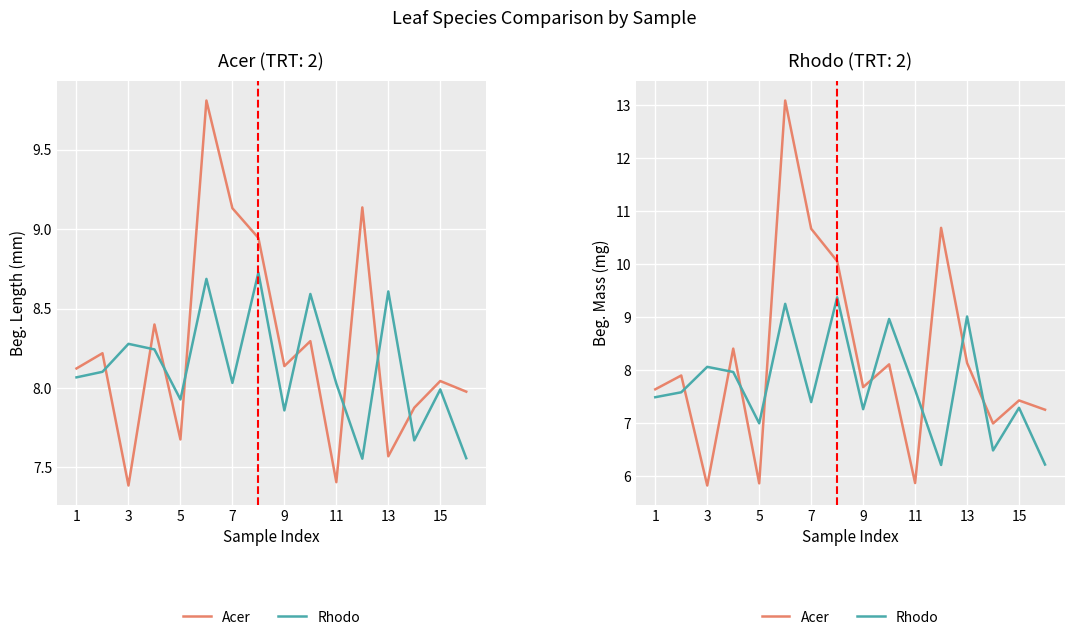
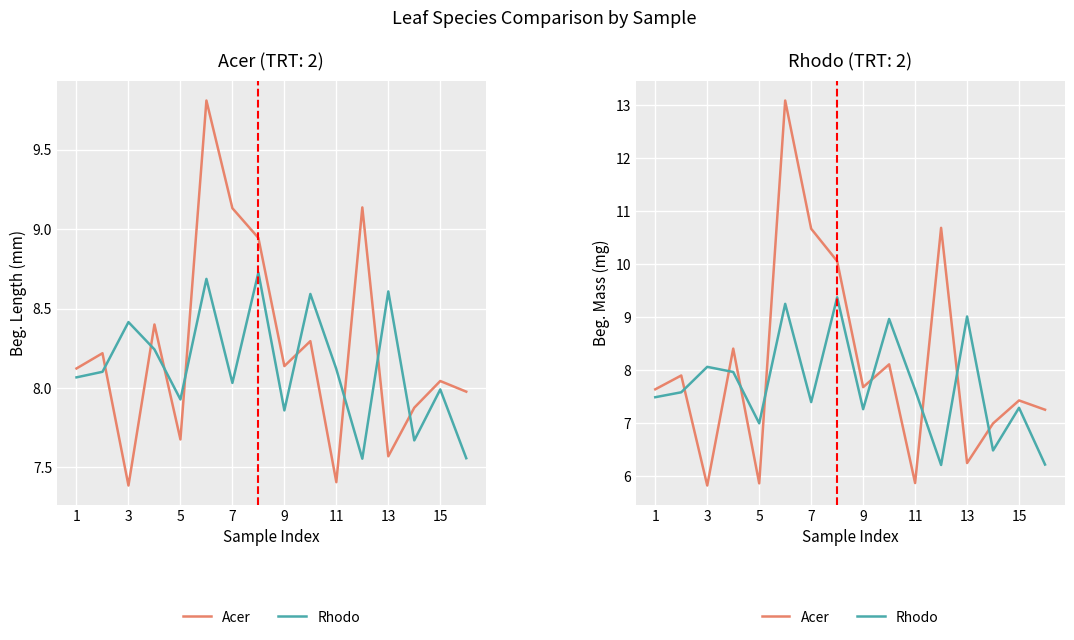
Acer (TRT: 2), Rhodo, 3: 8.28 -> 8.42
Acer (TRT: 2), Rhodo, 11: 8.03 -> 8.12
Rhodo (TRT: 2), Acer, 13: 8.1 -> 6.3
